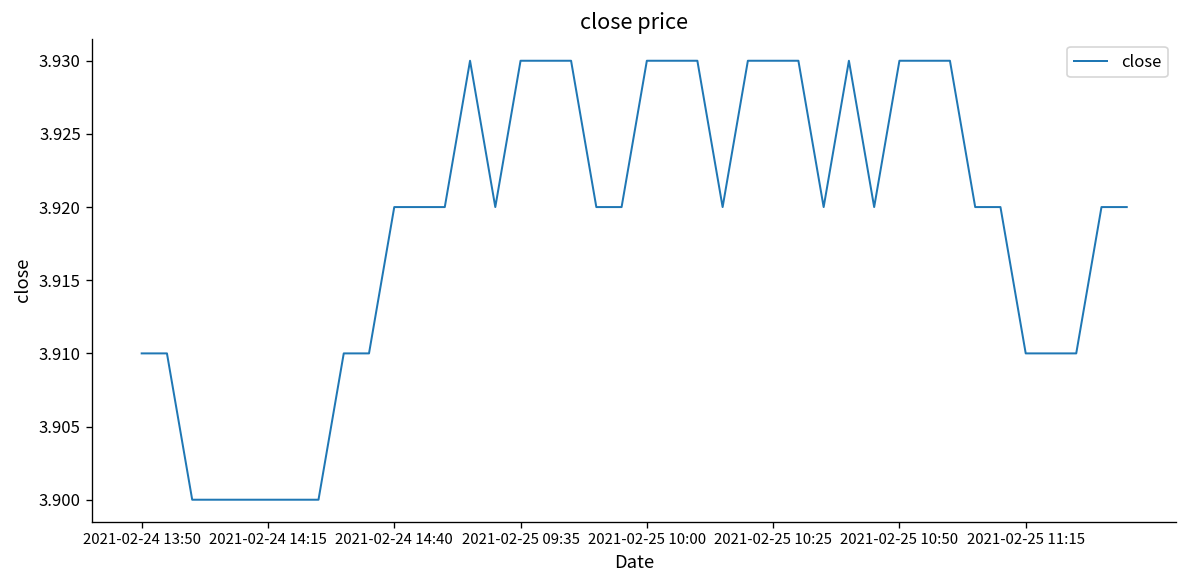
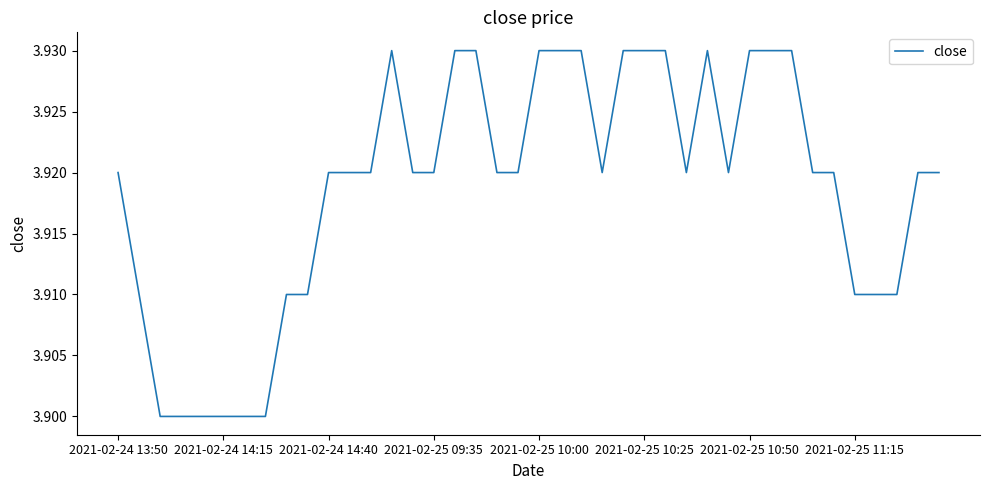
2021-02-24 13:50: 3.91 -> 3.92
2021-02-25 09:35: 3.93 -> 3.92
